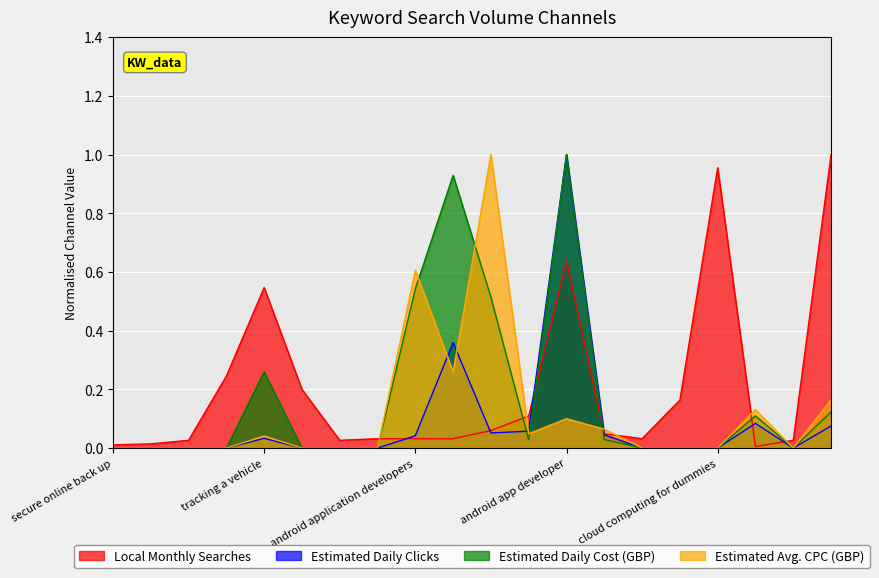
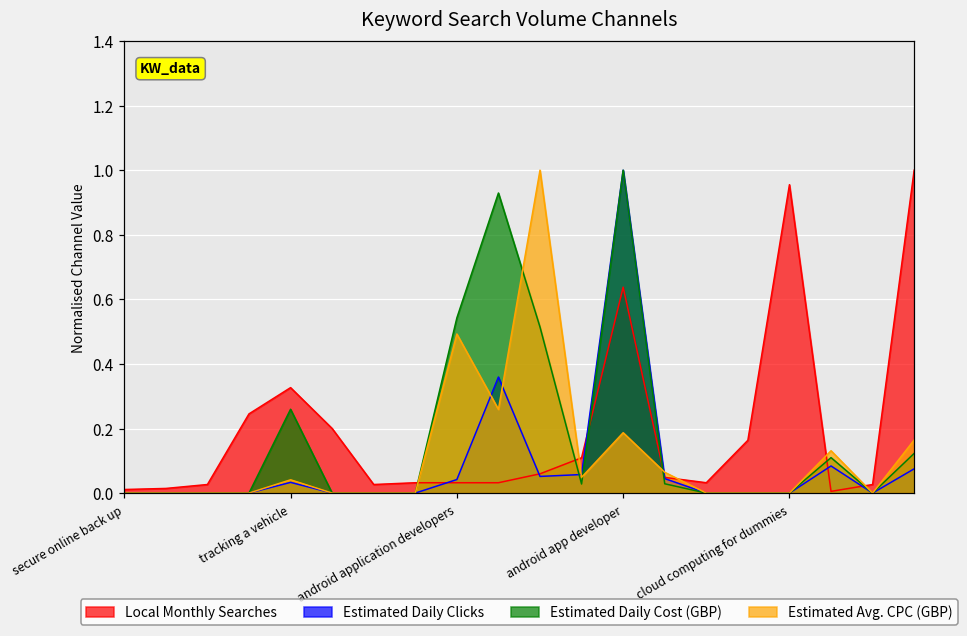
Local Monthly Searches, tracking a vehicle: 0.55 -> 0.33
Estimated Avg. CPC (GBP), android application developers: 0.61 -> 0.49
Estimated Avg. CPC (GBP), android app developer: 0.10 -> 0.19
